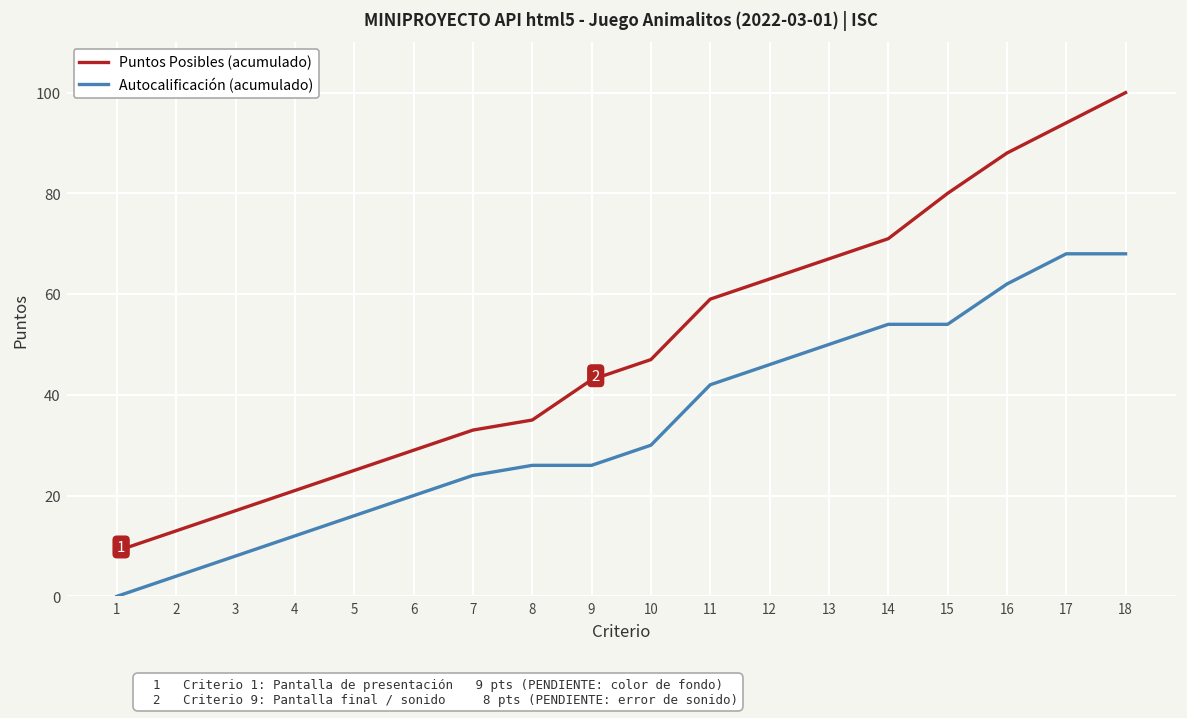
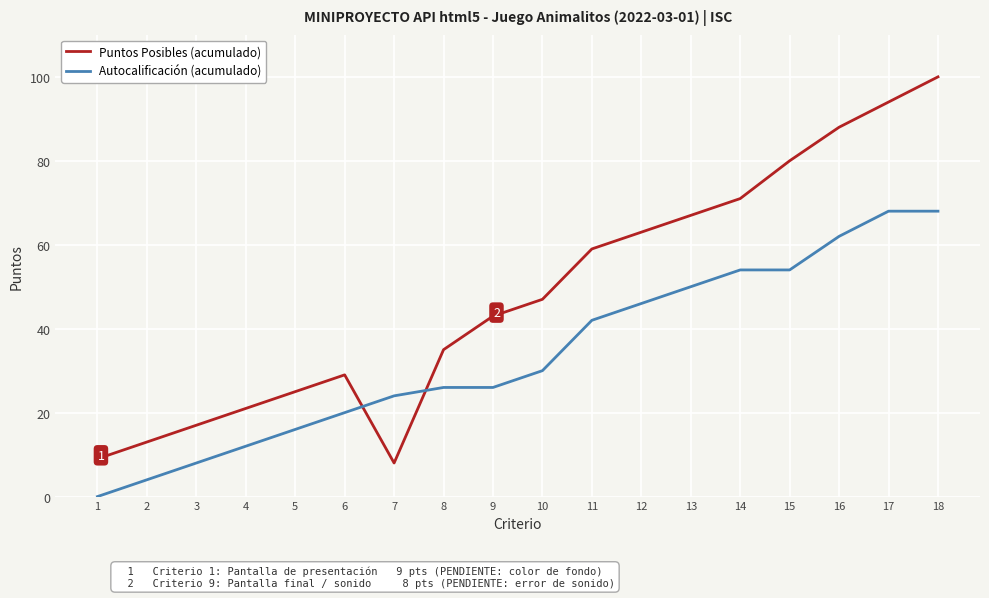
Puntos Posibles (acumulado), 7: 33 -> 8
